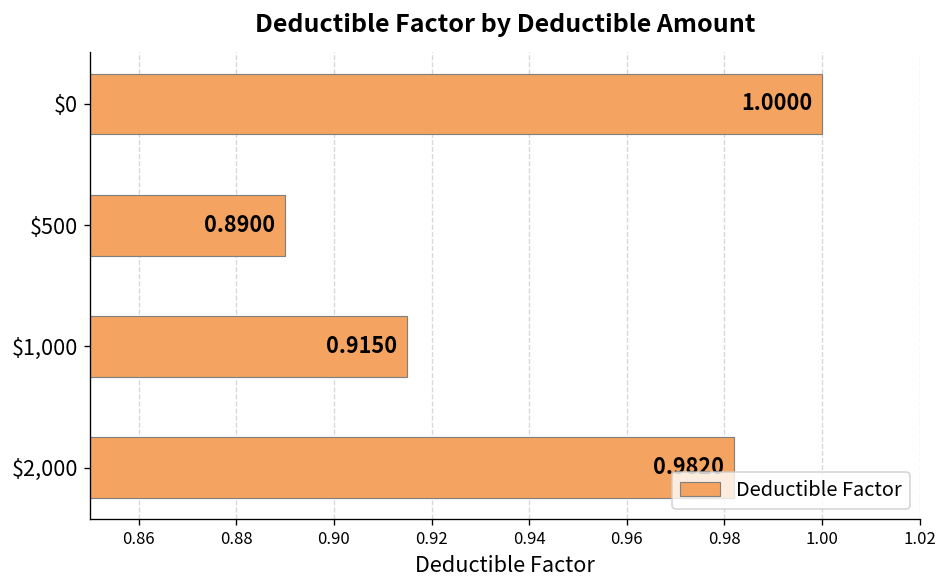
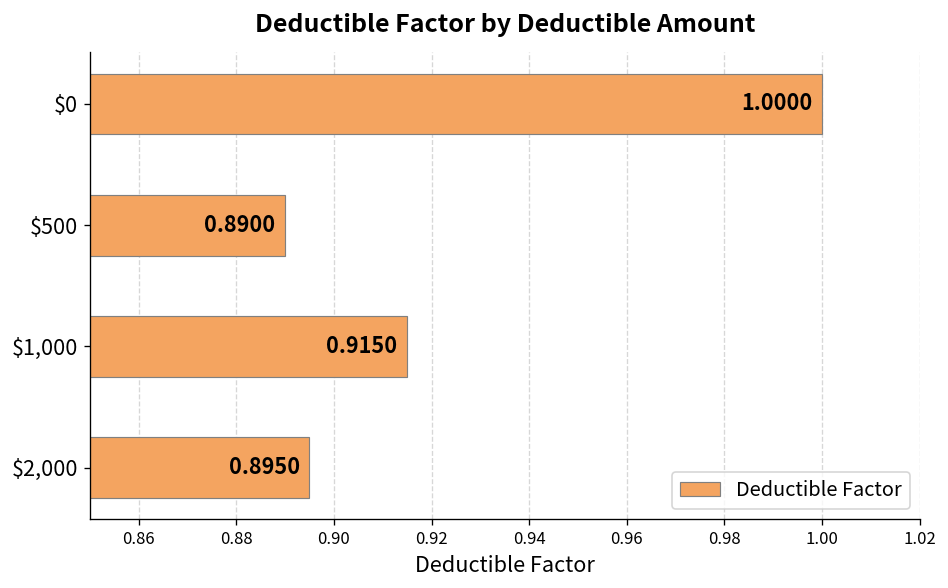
$2,000: 0.982 -> 0.895
